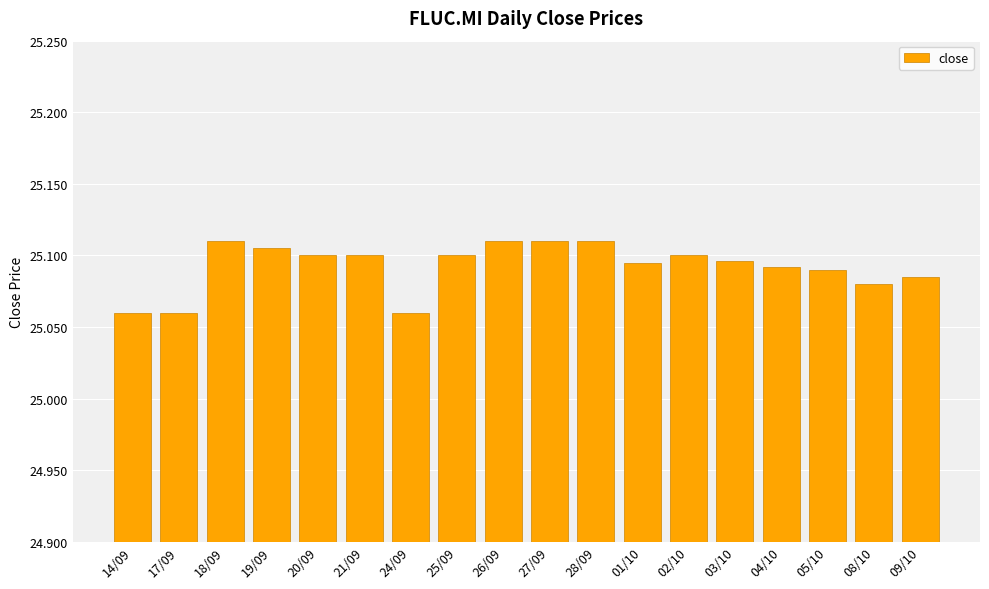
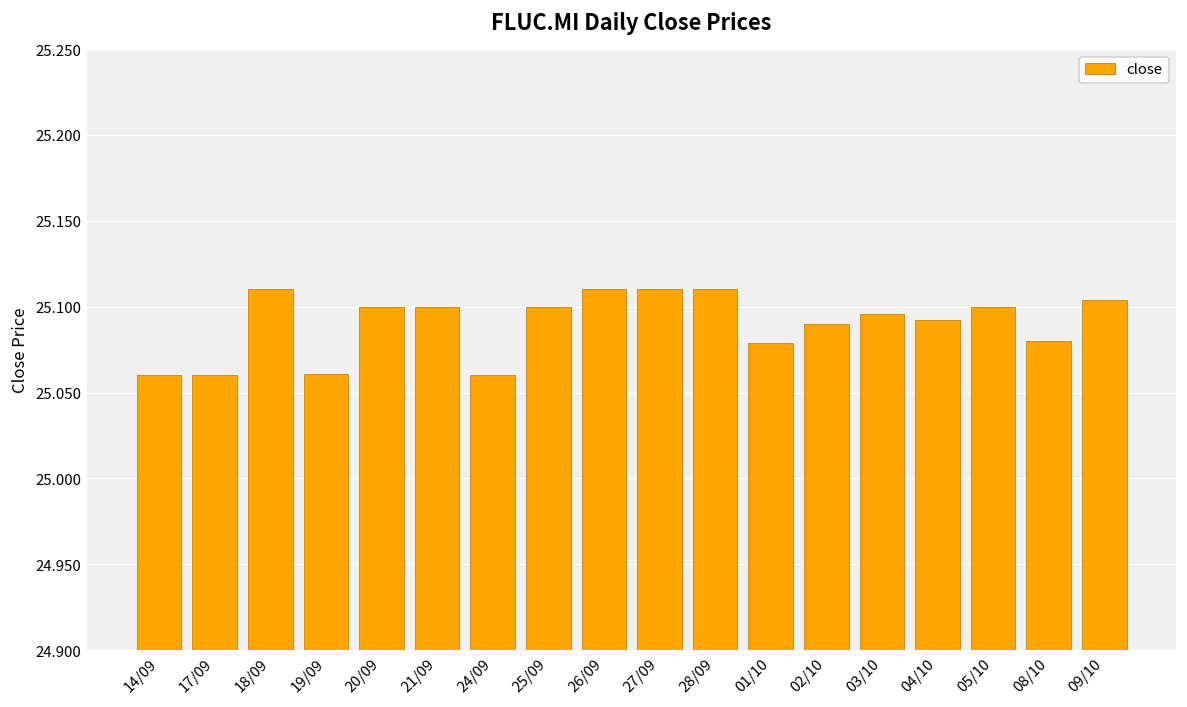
19/09: 25.105 -> 25.061
01/10: 25.095 -> 25.079
02/10: 25.10 -> 25.09
05/10: 25.09 -> 25.10
09/10: 25.085 -> 25.104
